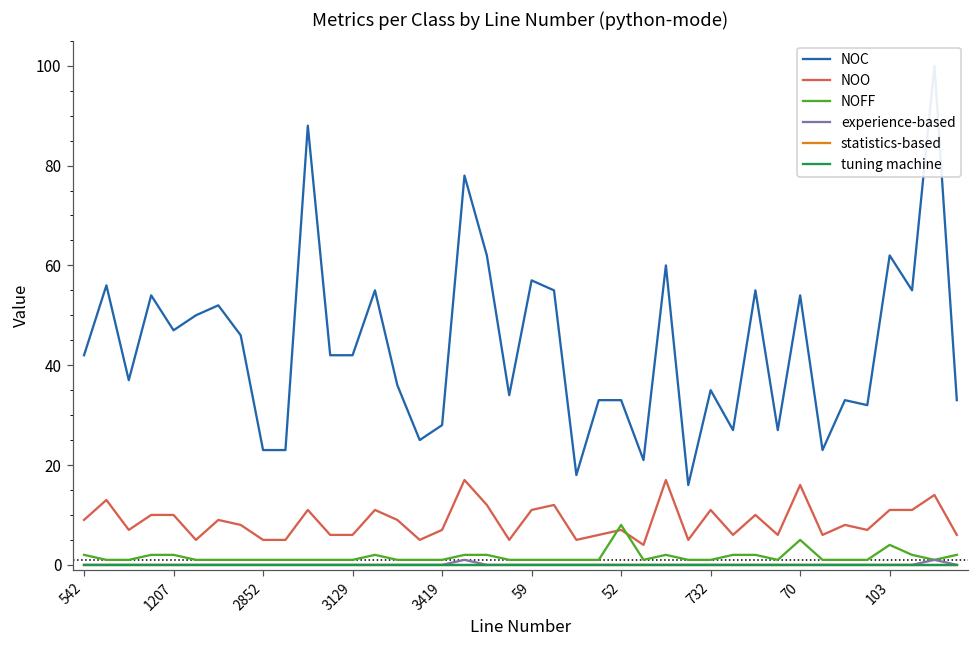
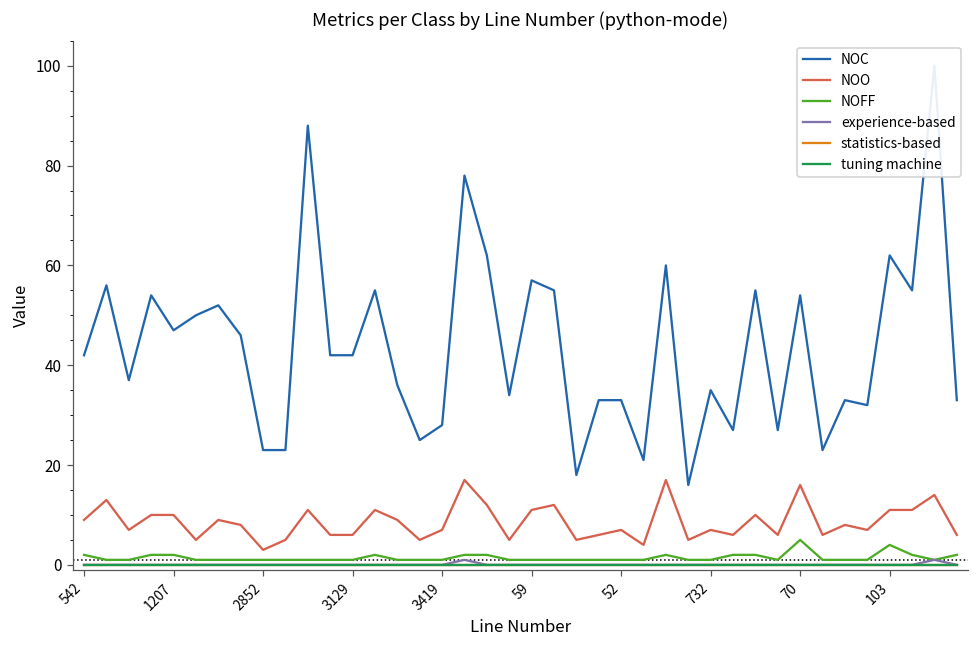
NOO, 2852: 5 -> 3
NOFF, 52: 8 -> 1
NOO, 732: 11 -> 7
